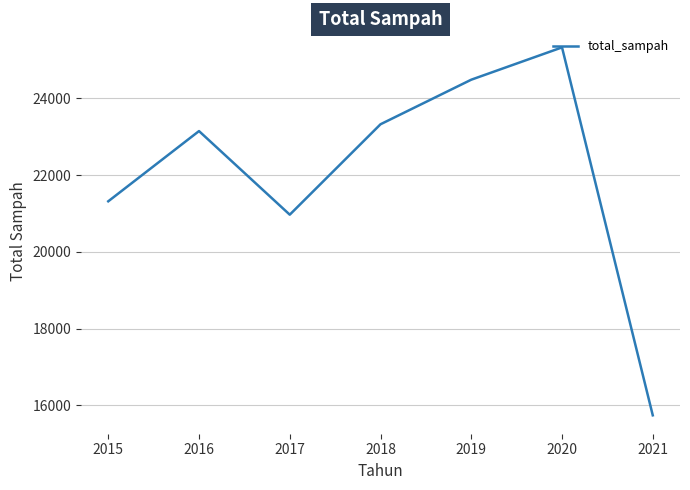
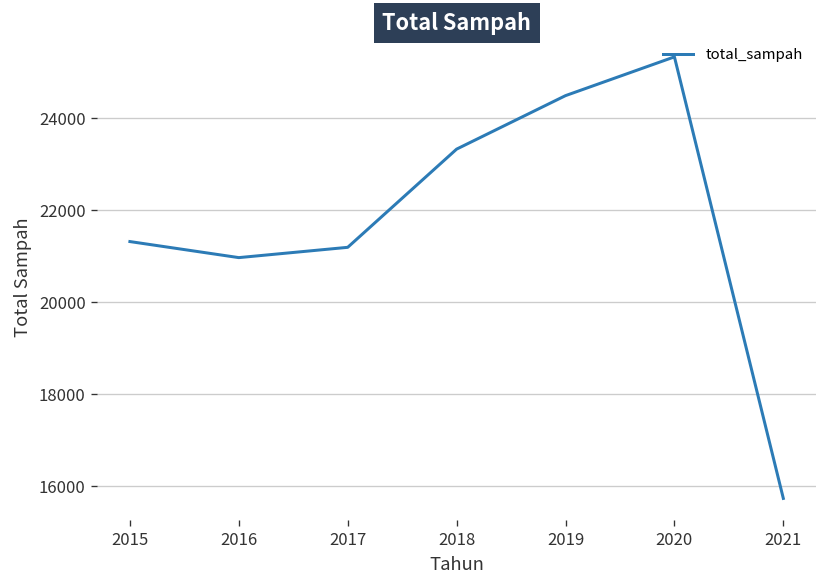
2016: 23200 -> 21000
2017: 21000 -> 21200
